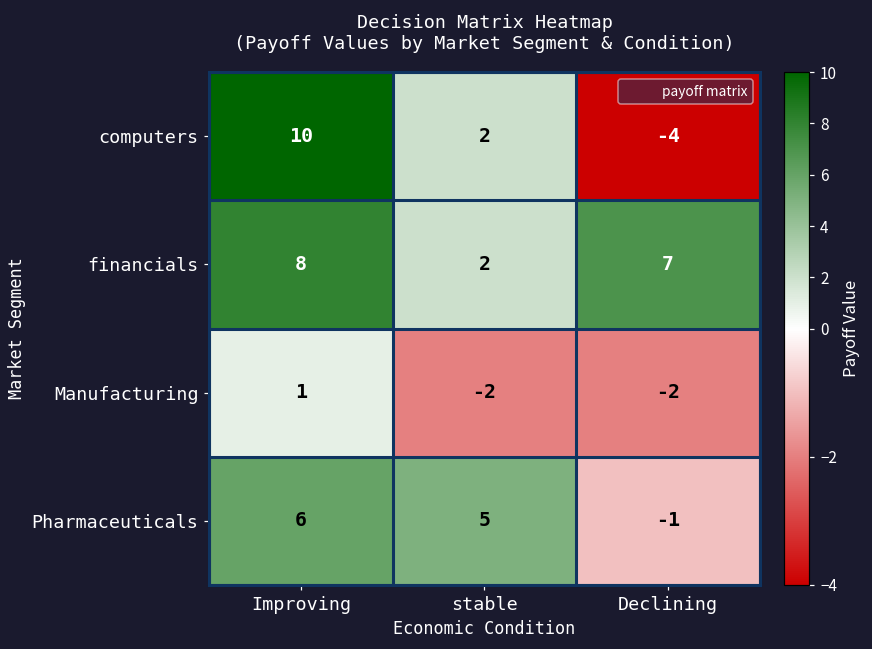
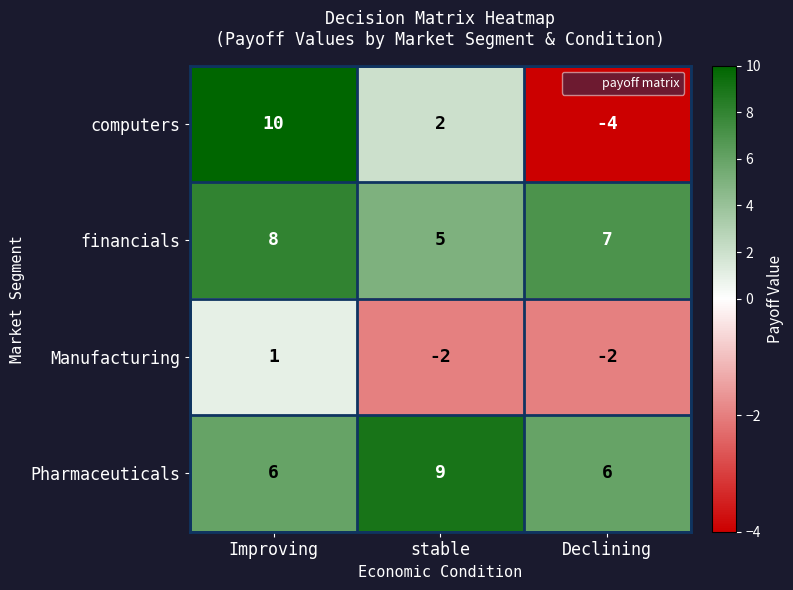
financials, stable: 2 -> 5
Pharmaceuticals, stable: 5 -> 9
Pharmaceuticals, Declining: -1 -> 6
